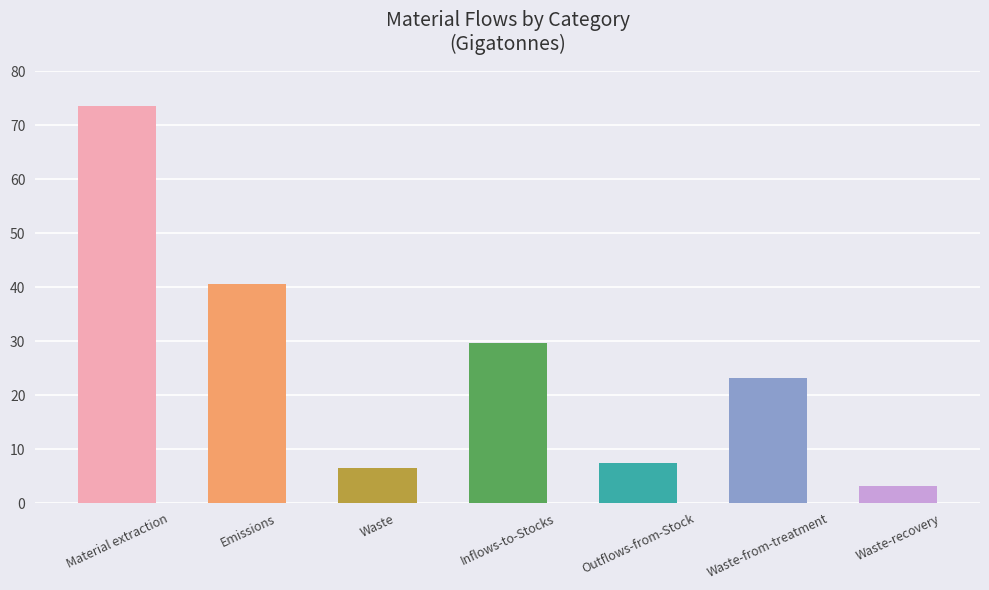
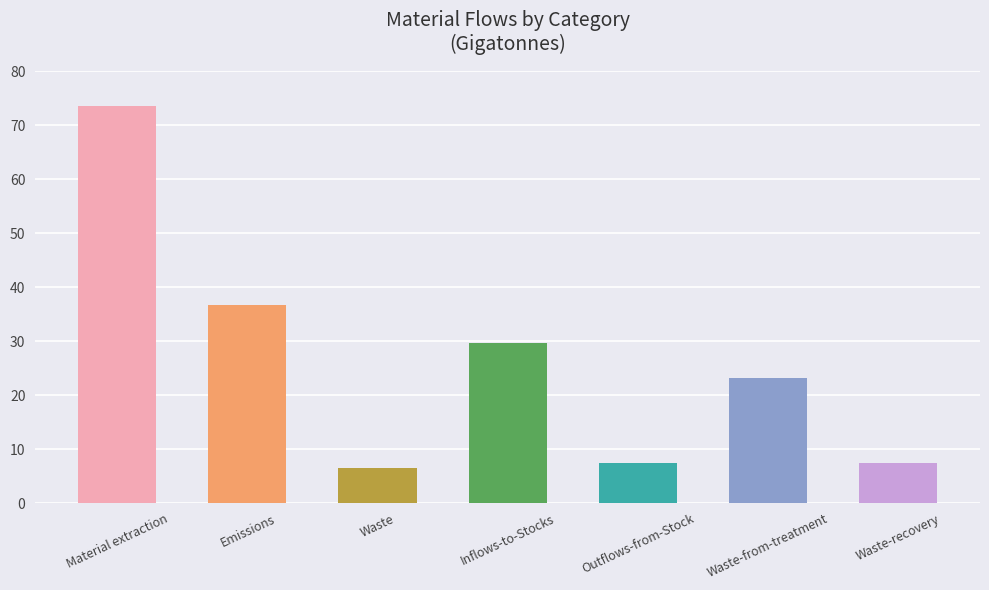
Emissions: 41 -> 37
Waste-recovery: 3 -> 7
